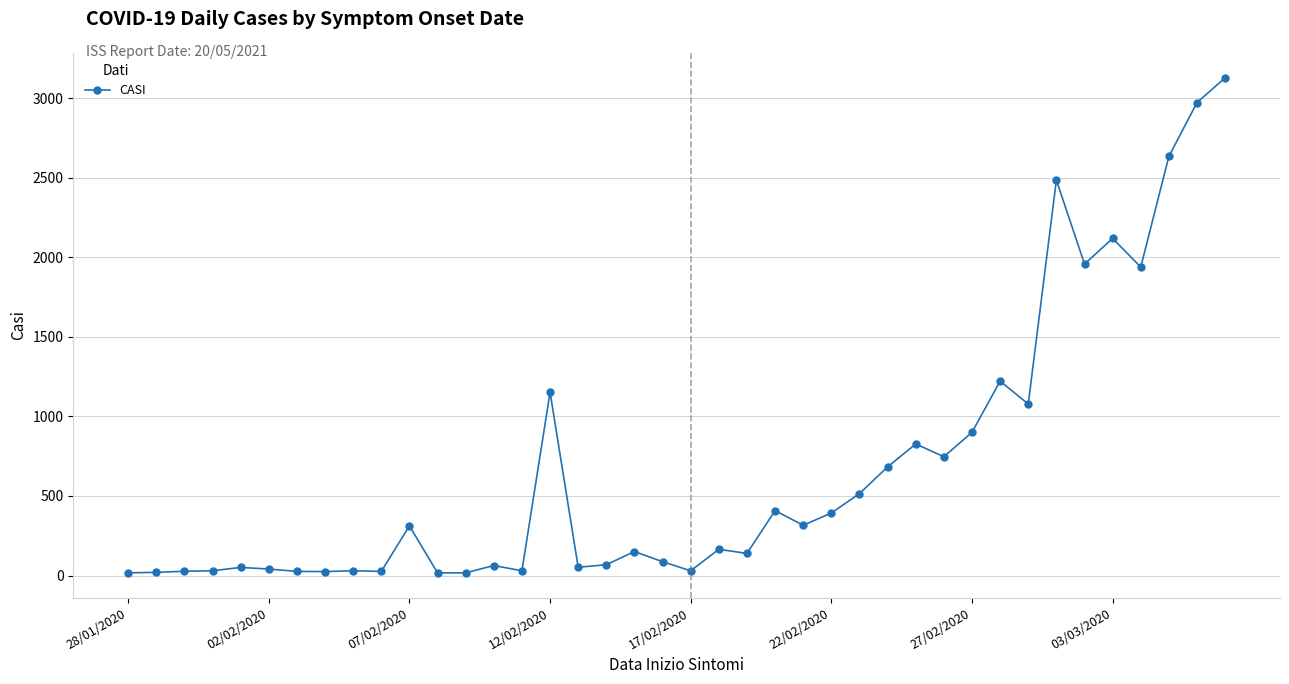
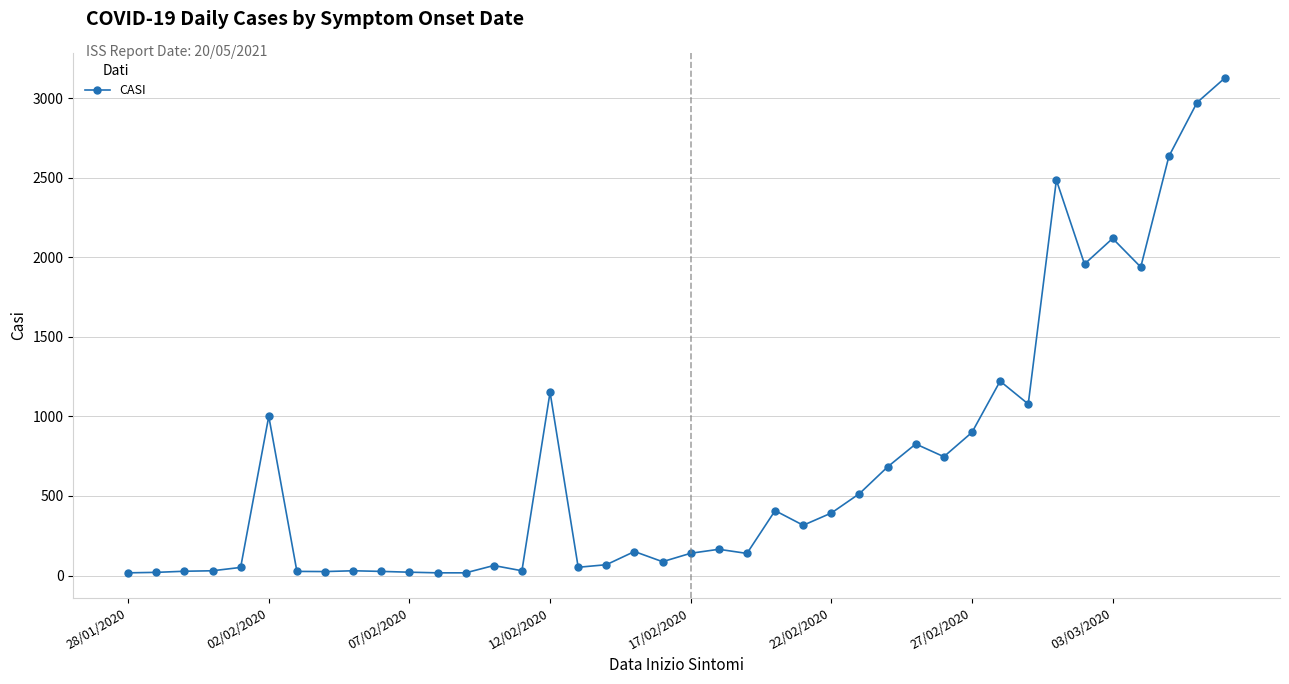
02/02/2020: 40 -> 1000
07/02/2020: 310 -> 20
17/02/2020: 30 -> 140
